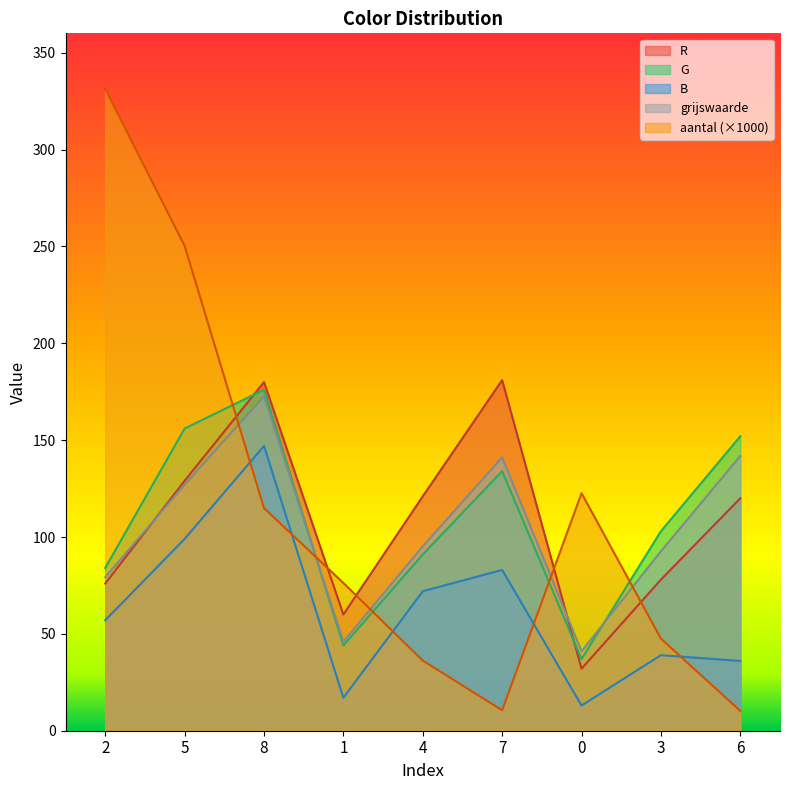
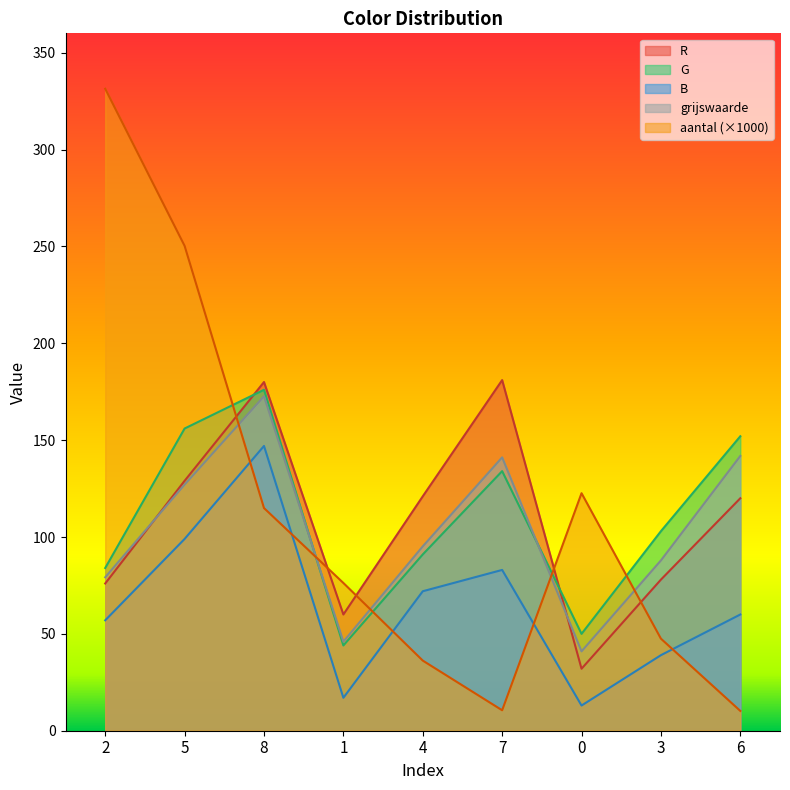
G, 0: 37 -> 50
grijswaarde, 3: 93 -> 88
B, 6: 36 -> 60
